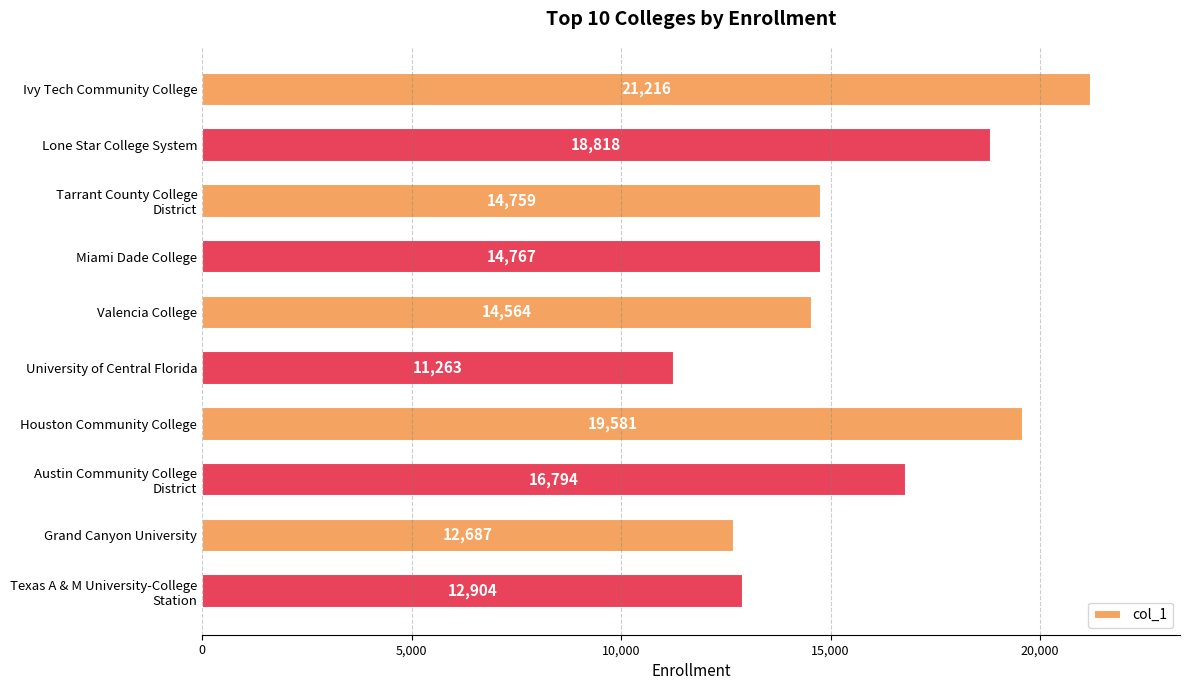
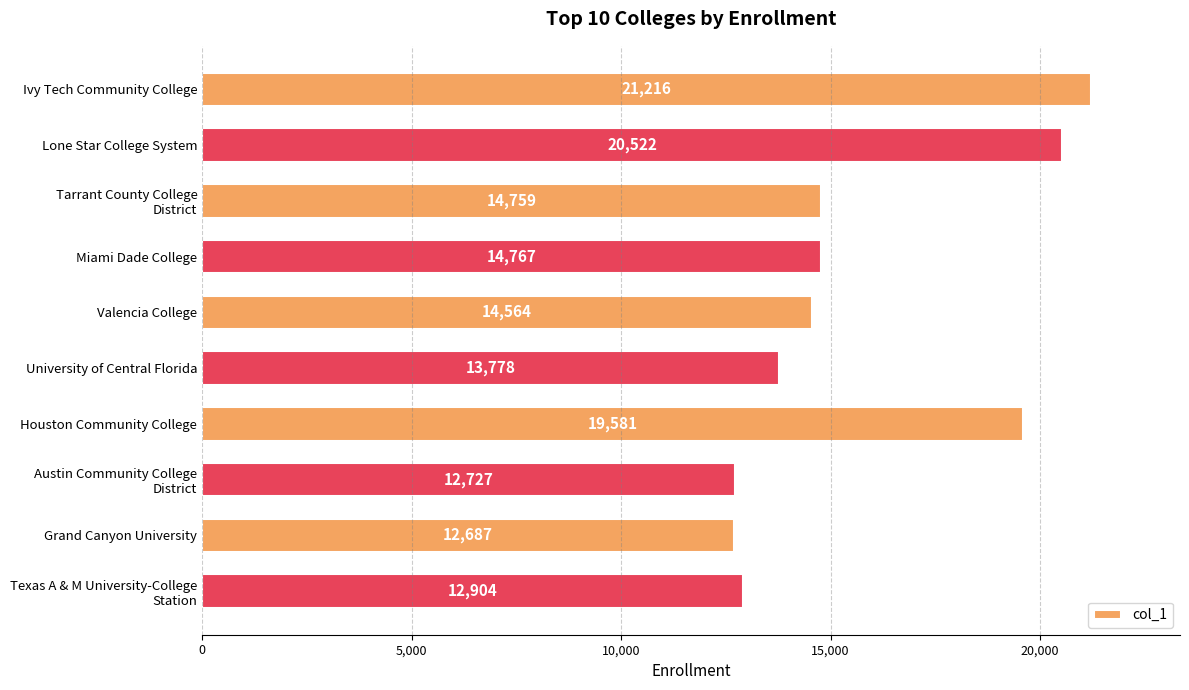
Lone Star College System: 18,818 -> 20,522
University of Central Florida: 11,263 -> 13,778
Austin Community College District: 16,794 -> 12,727
